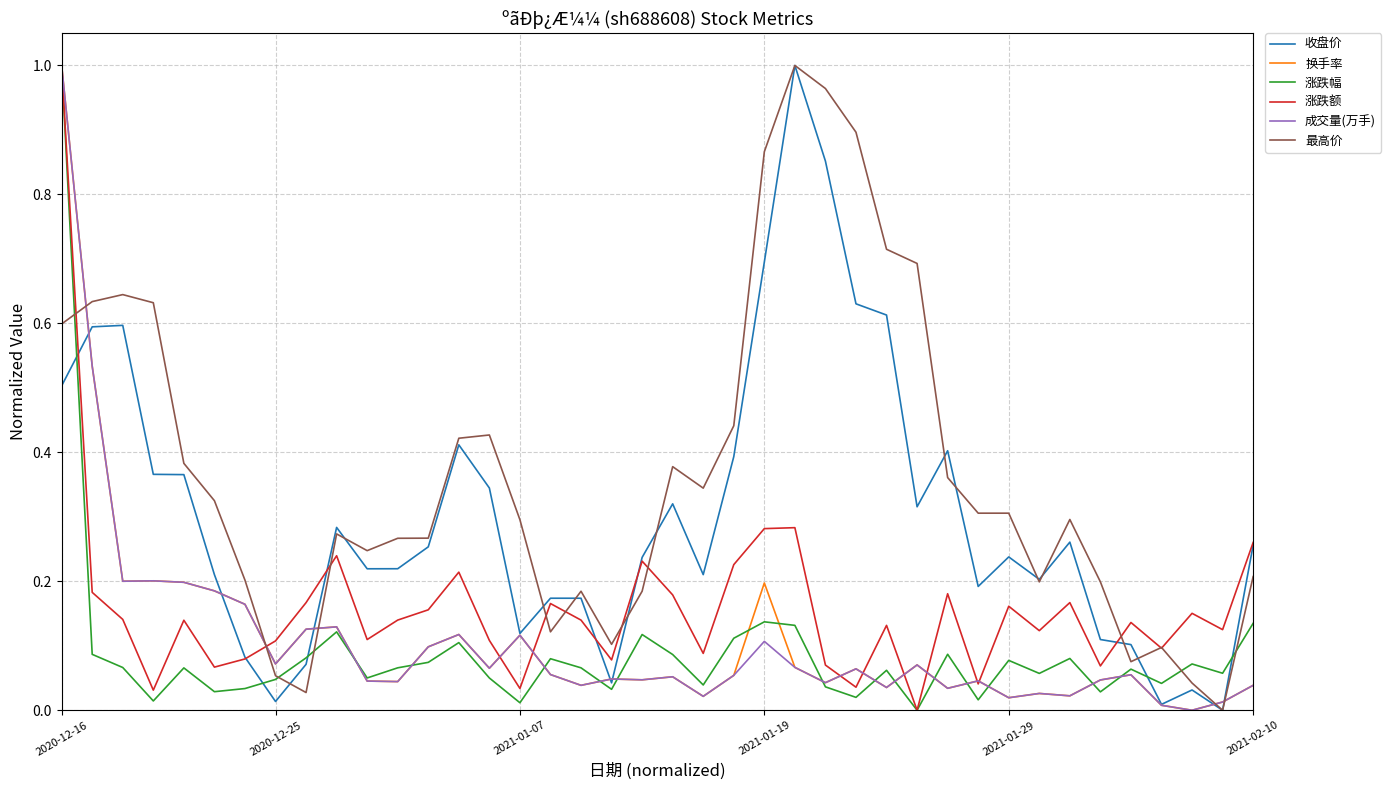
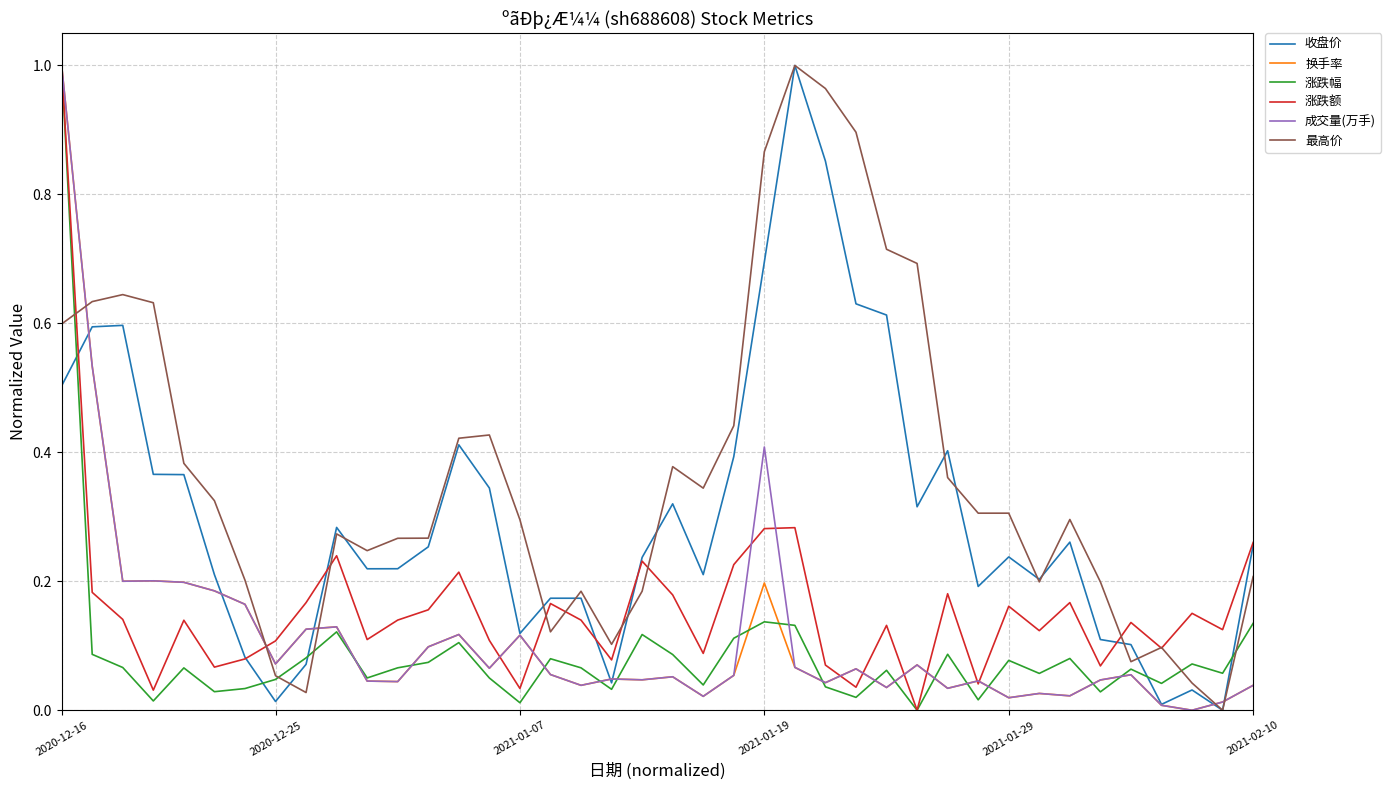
成交量(万手), 2021-01-19: 0.11 -> 0.41
